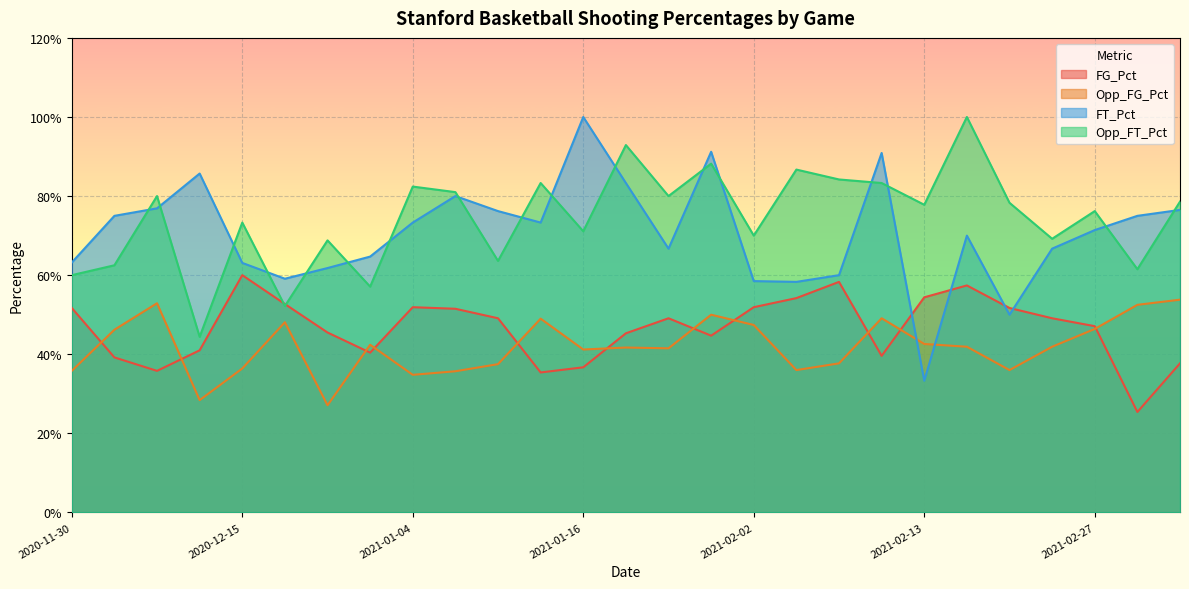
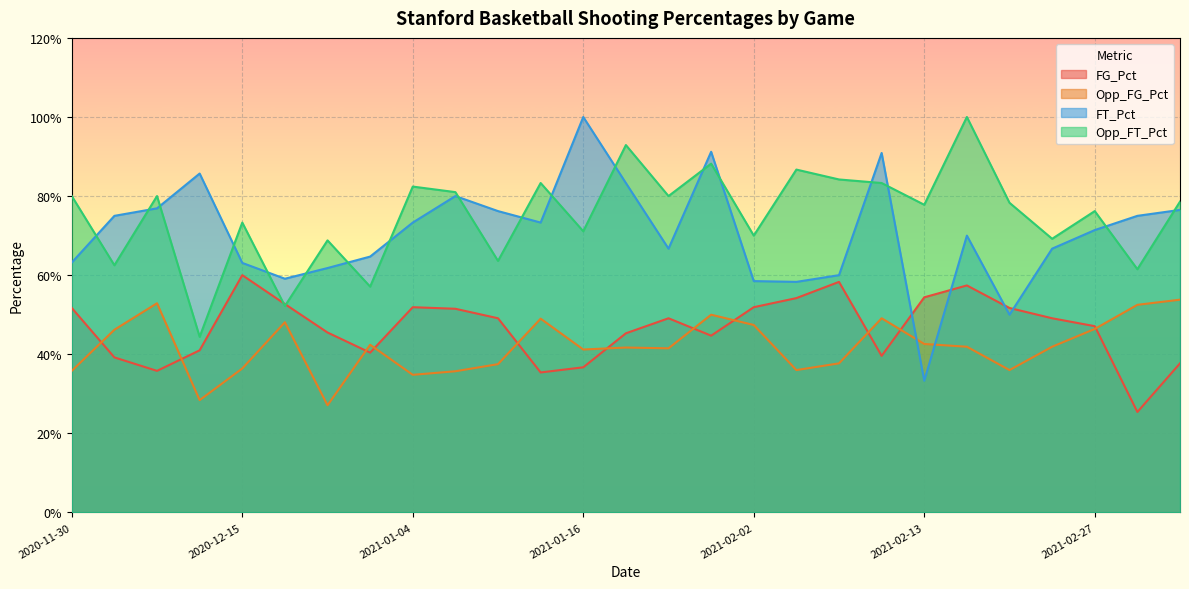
Opp_FT_Pct, 2020-11-30: 60% -> 80%
